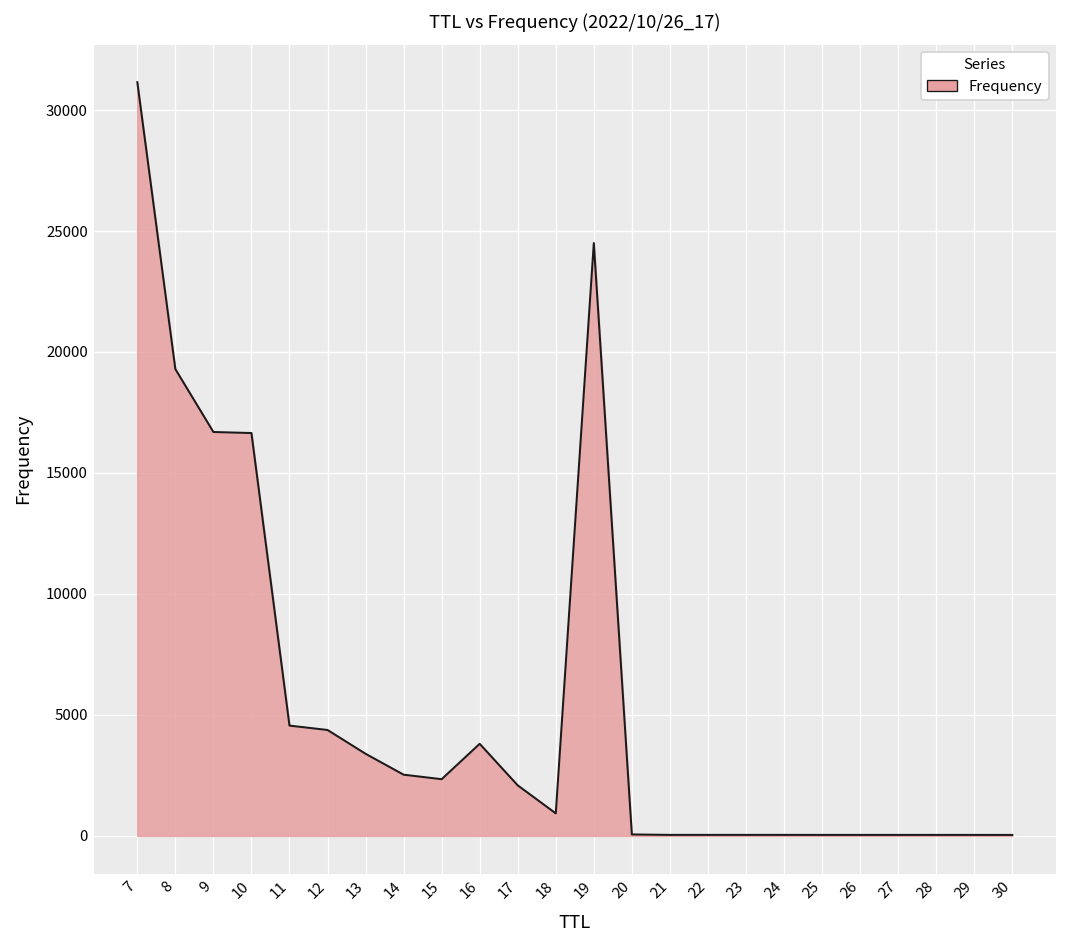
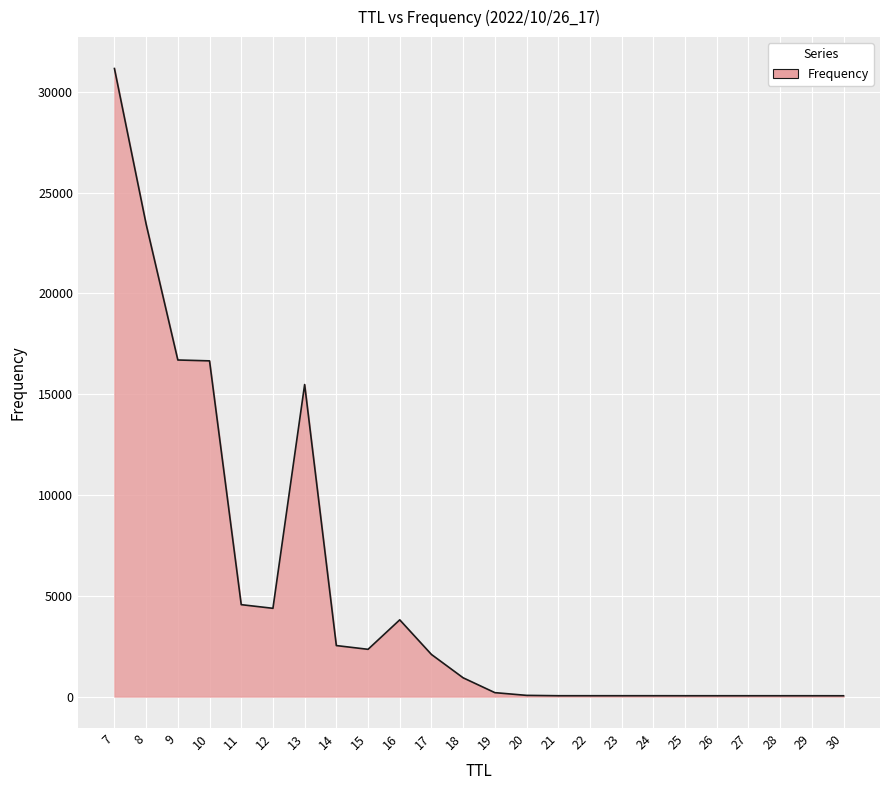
8: 19300 -> 23400
13: 3400 -> 15500
19: 24500 -> 200
